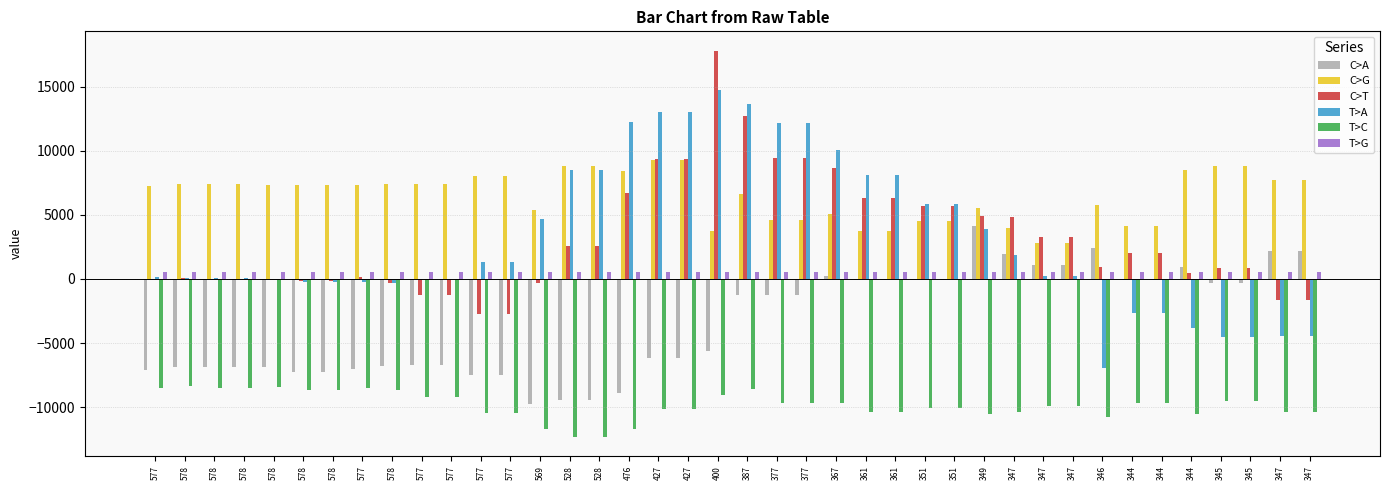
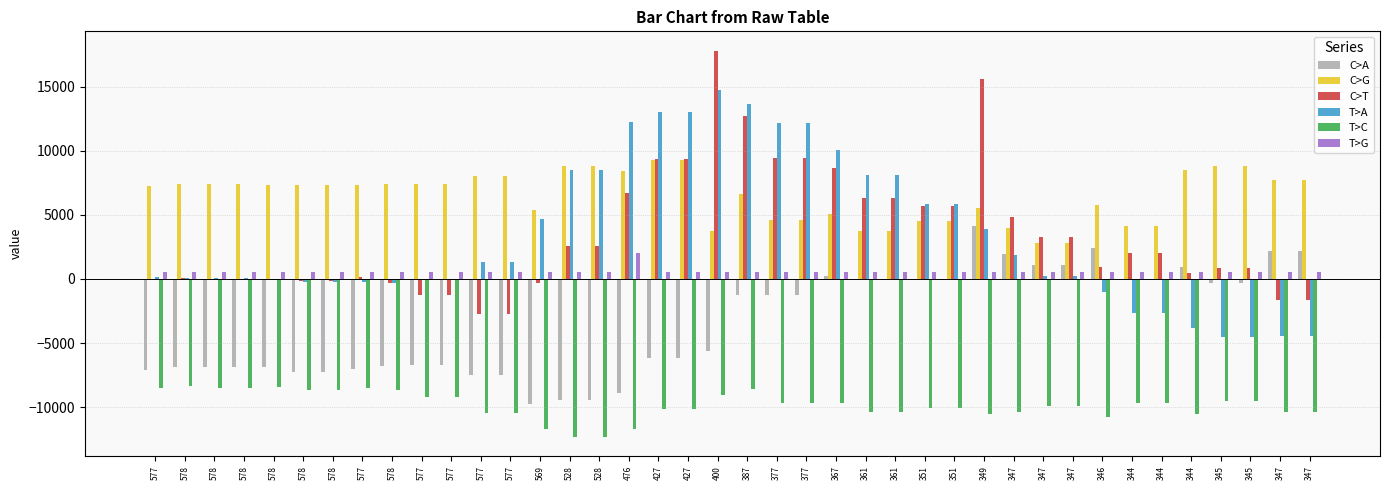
T>G, 476: 600 -> 2000
C>T, 349: 4900 -> 15600
T>A, 346: -6900 -> -1000
